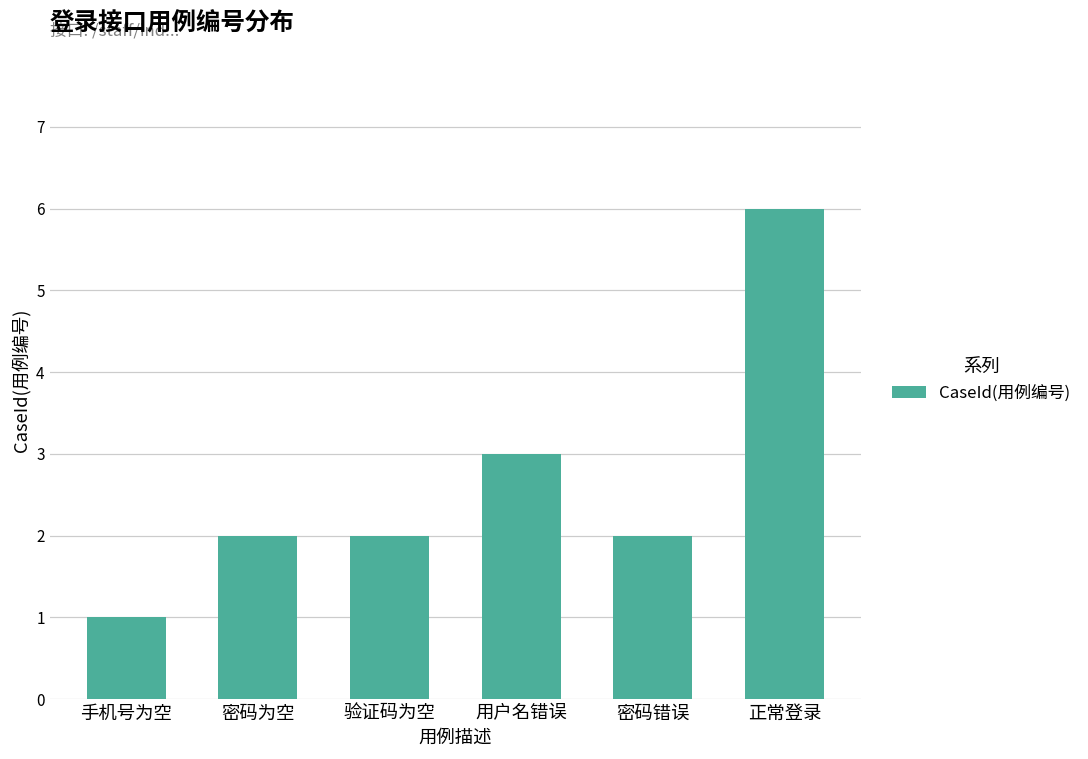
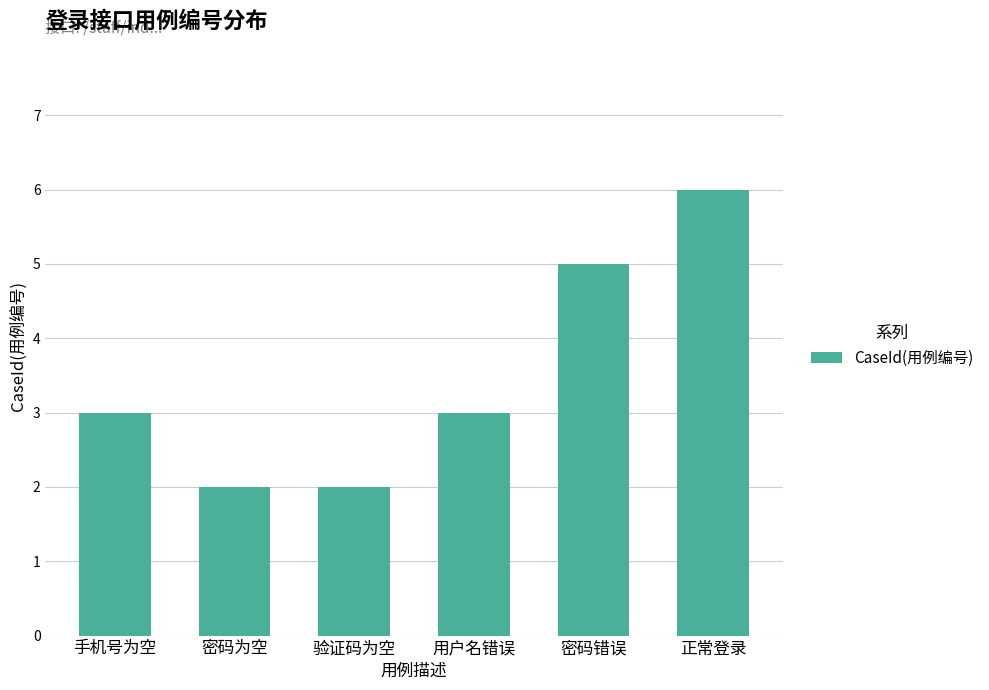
手机号为空: 1 -> 3
密码错误: 2 -> 5
